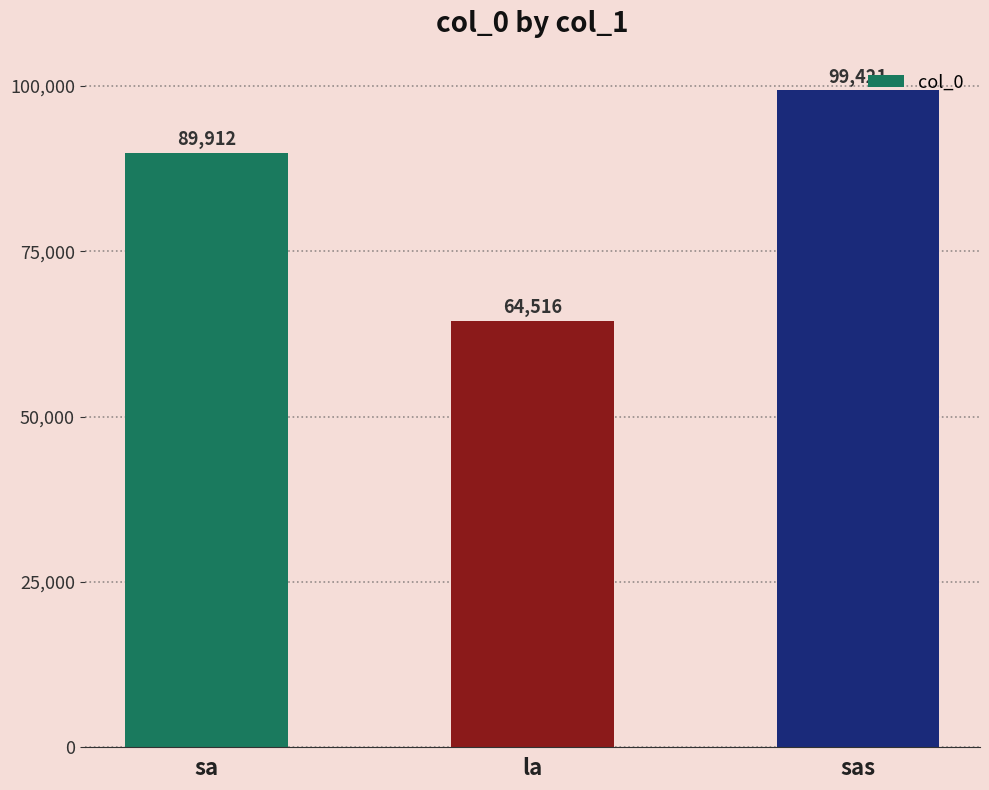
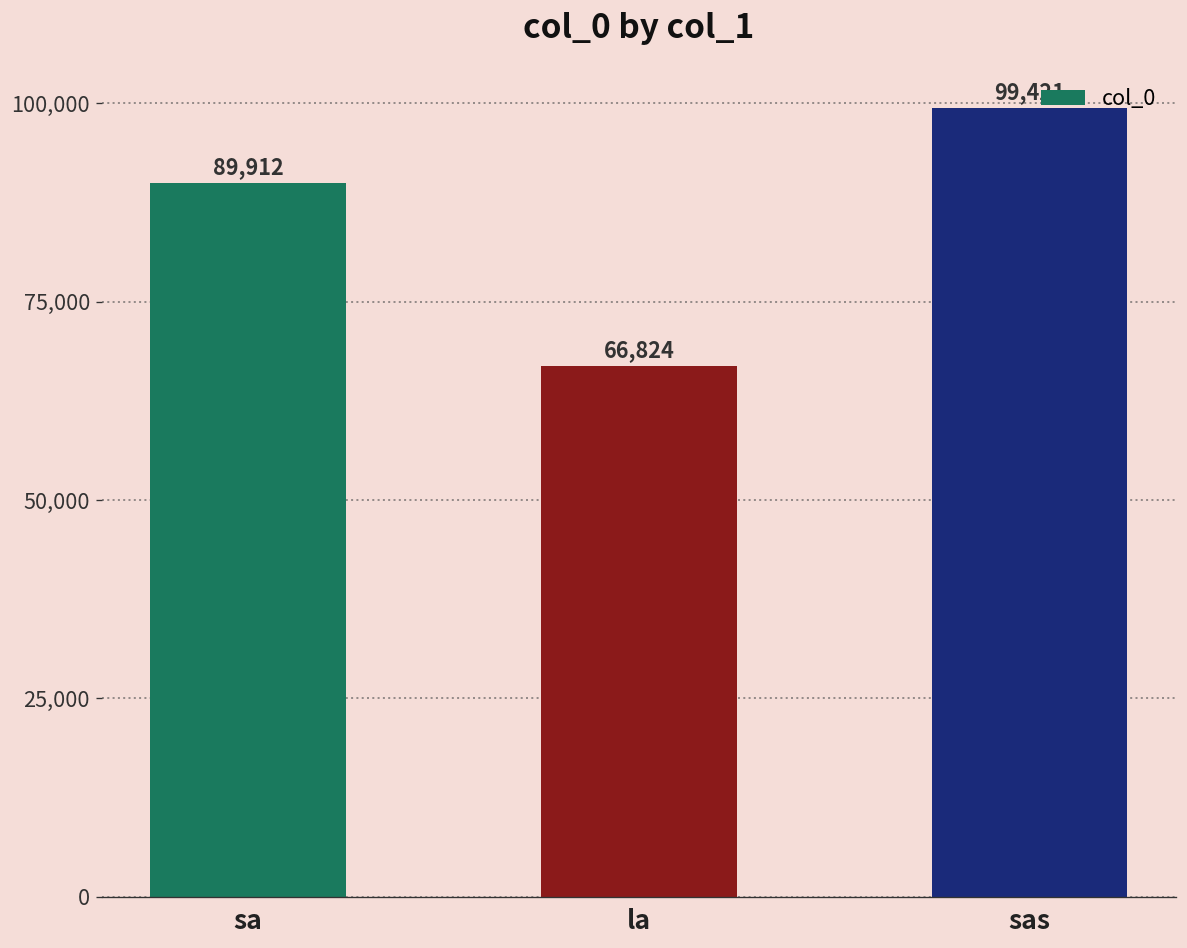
la: 64,516 -> 66,824
